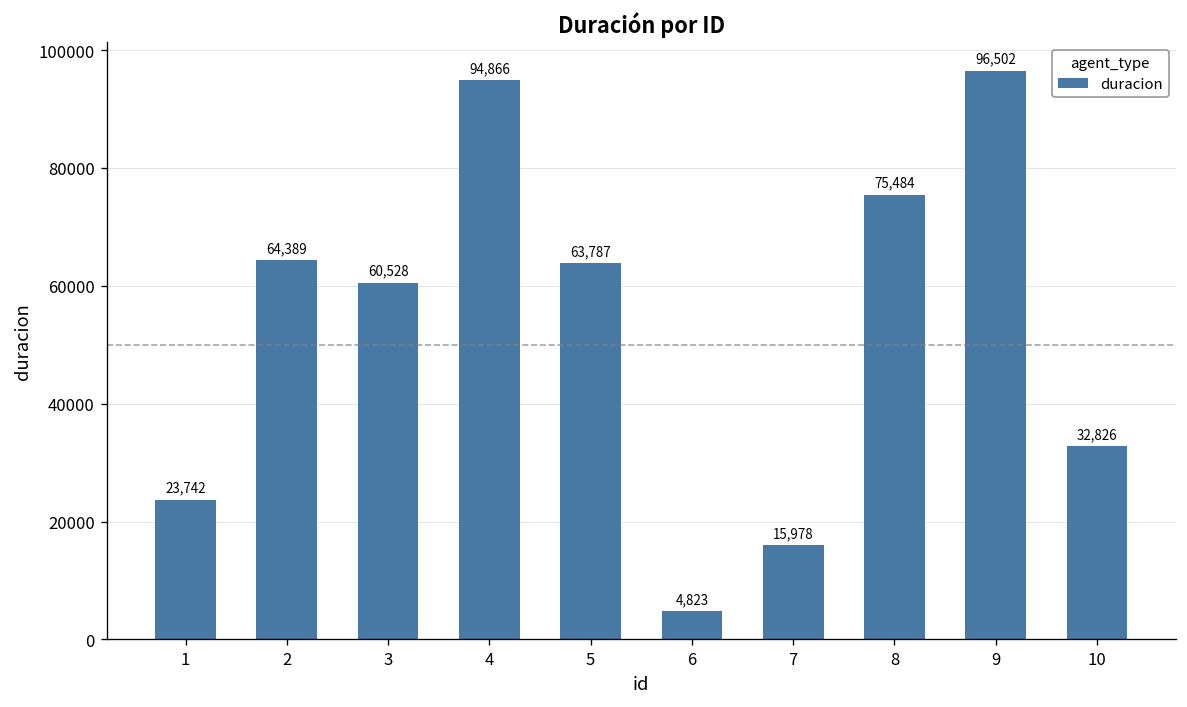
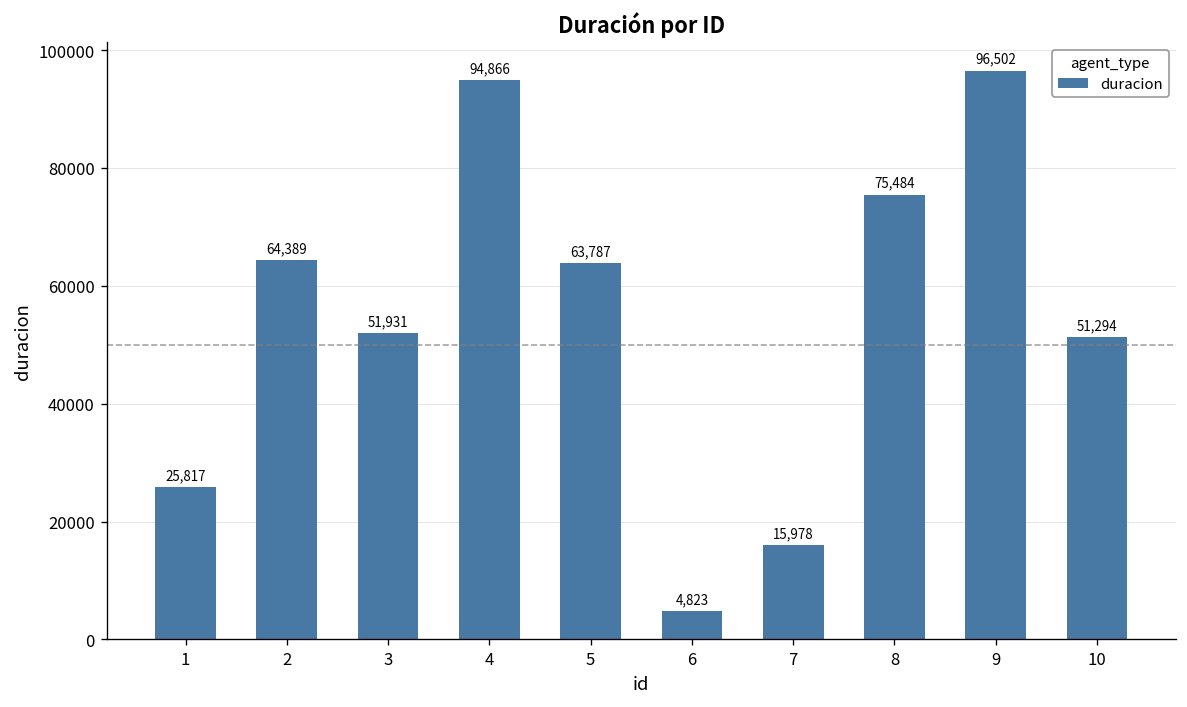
1: 23,742 -> 25,817
3: 60,528 -> 51,931
10: 32,826 -> 51,294
